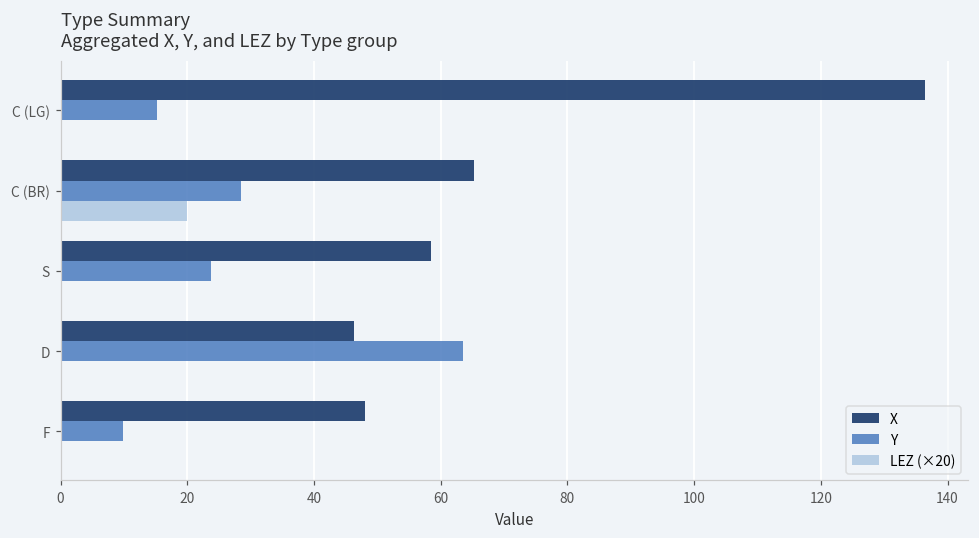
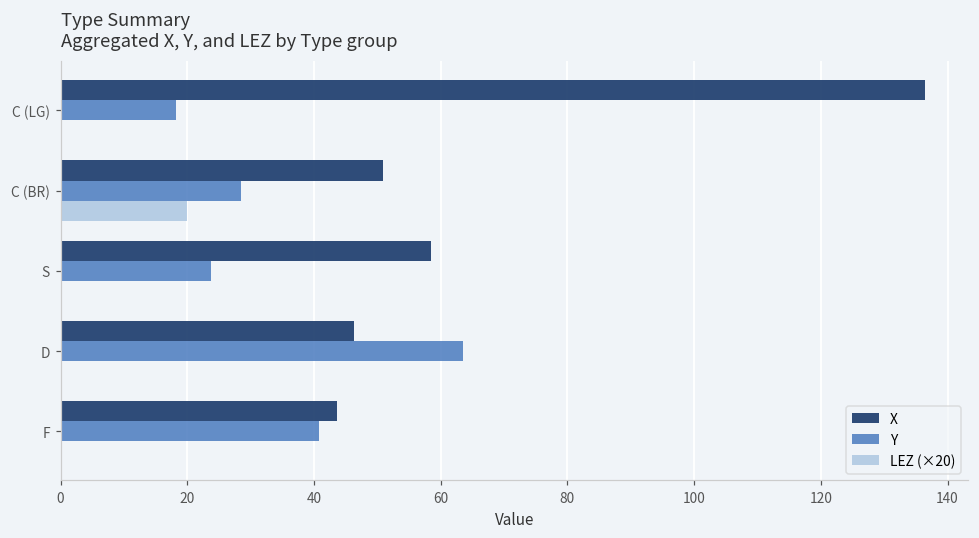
Y, C (LG): 15 -> 18
X, C (BR): 65 -> 51
X, F: 48 -> 44
Y, F: 10 -> 41
